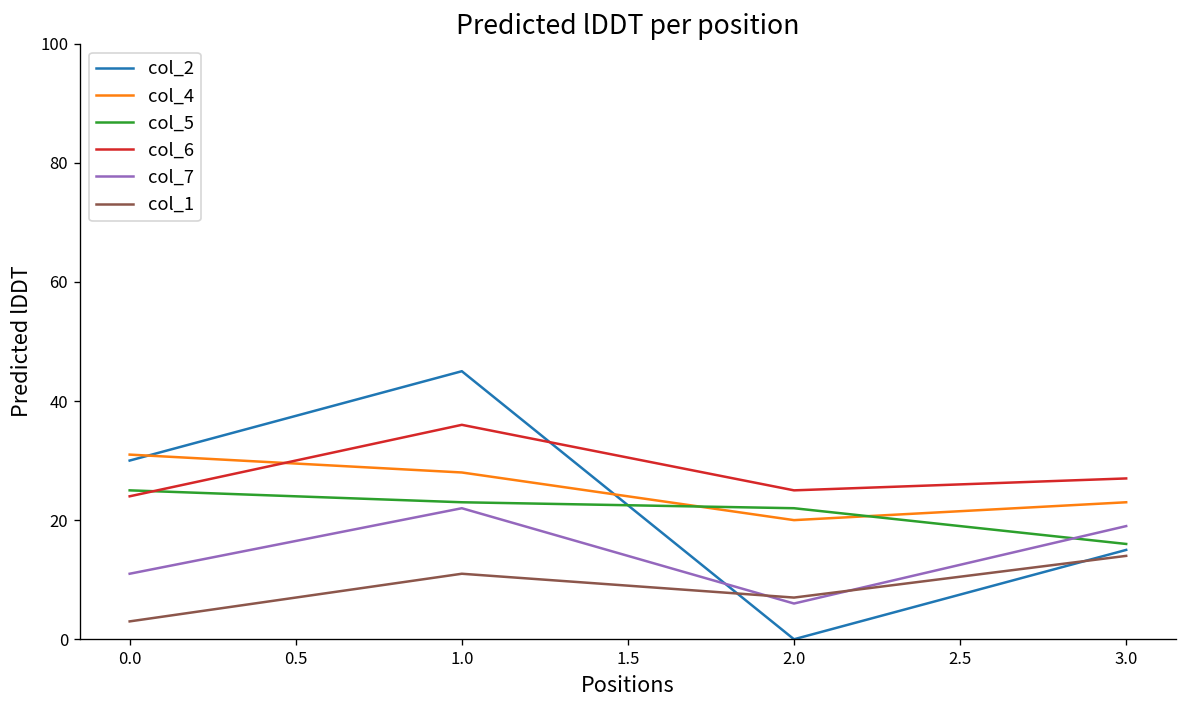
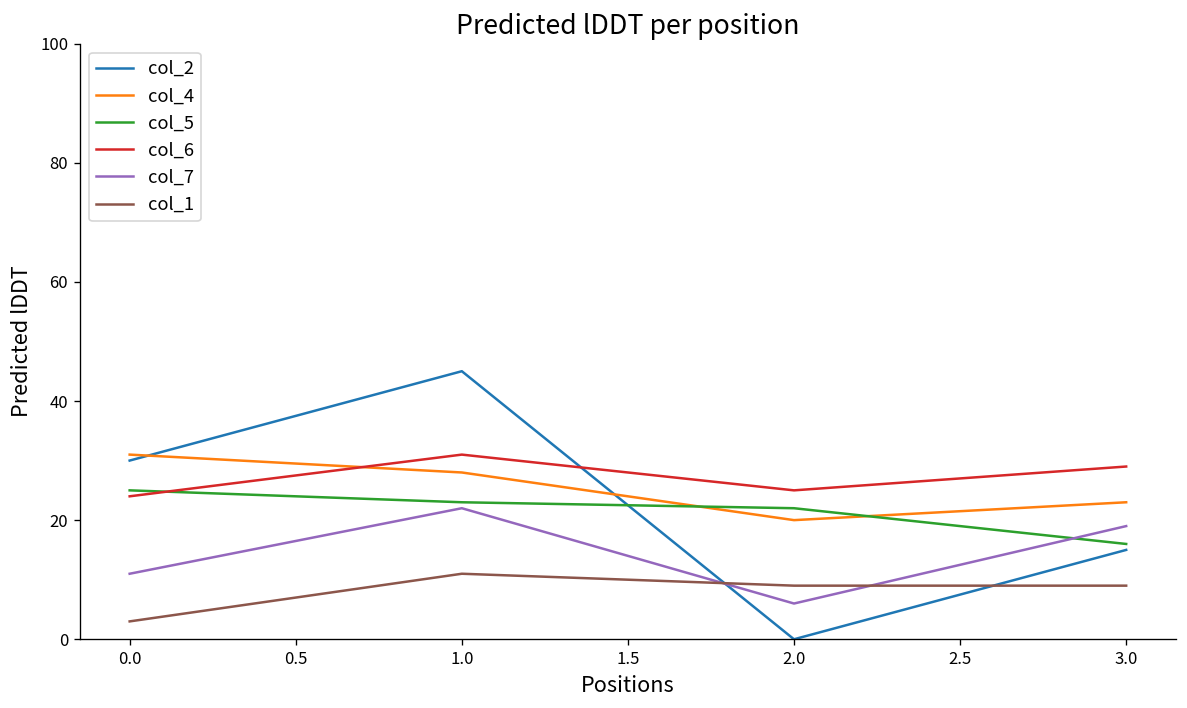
col_6, 1.0: 36 -> 31
col_1, 2.0: 7 -> 9
col_6, 3.0: 27 -> 29
col_1, 3.0: 14 -> 9
